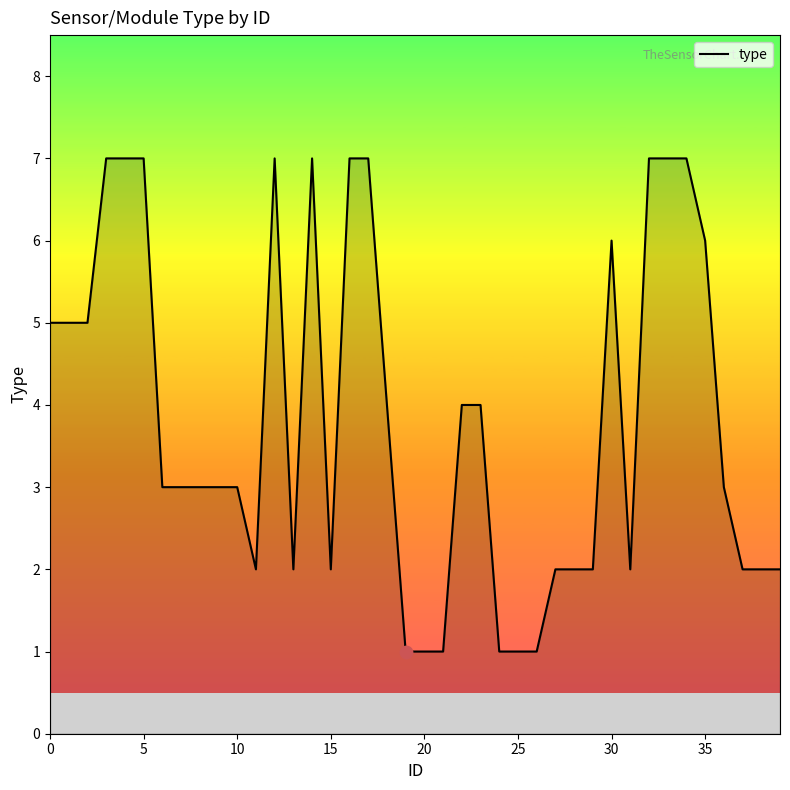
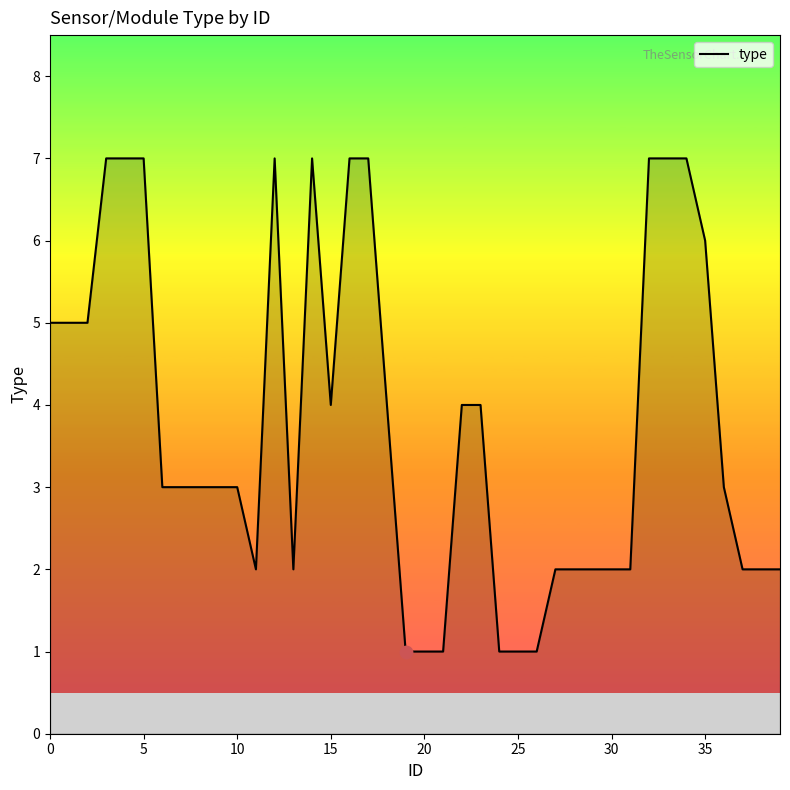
type, 15: 2 -> 4
type, 30: 6 -> 2
